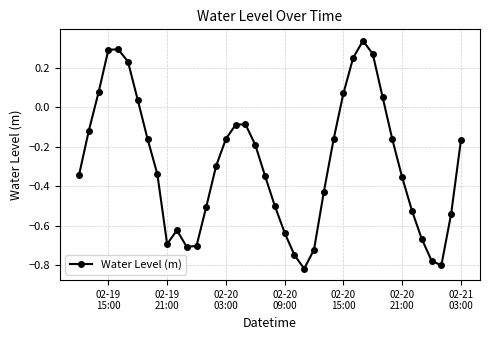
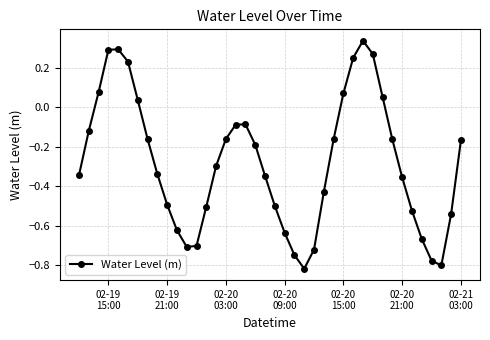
02-19 21:00: -0.69 -> -0.49
